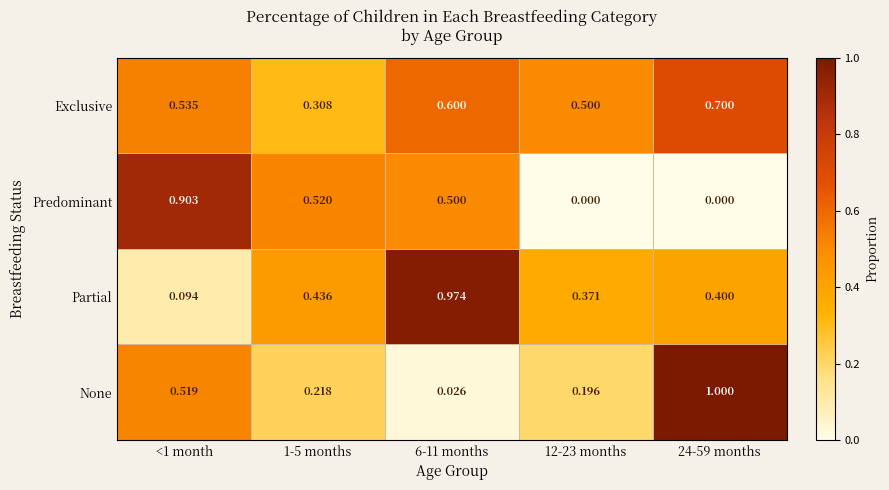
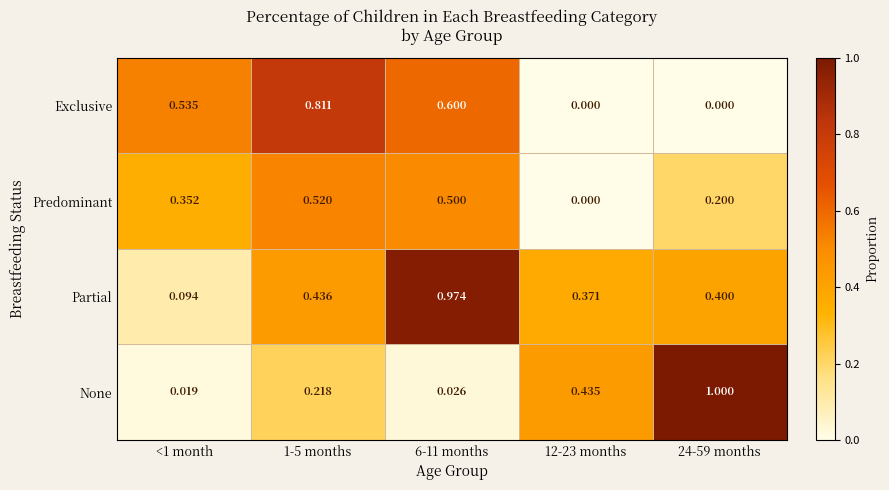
Exclusive, 1-5 months: 0.308 -> 0.811
Exclusive, 12-23 months: 0.500 -> 0.000
Exclusive, 24-59 months: 0.700 -> 0.000
Predominant, <1 month: 0.903 -> 0.352
Predominant, 24-59 months: 0.000 -> 0.200
None, <1 month: 0.519 -> 0.019
None, 12-23 months: 0.196 -> 0.435
